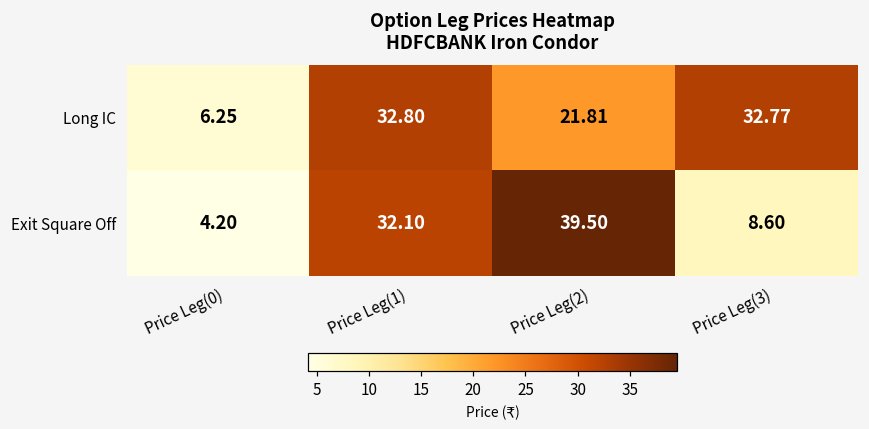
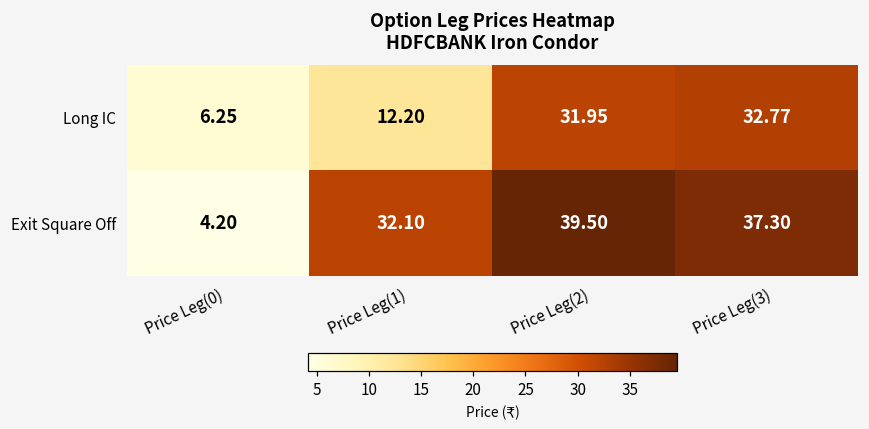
Long IC, Price Leg(1): 32.80 -> 12.20
Long IC, Price Leg(2): 21.81 -> 31.95
Exit Square Off, Price Leg(3): 8.60 -> 37.30
